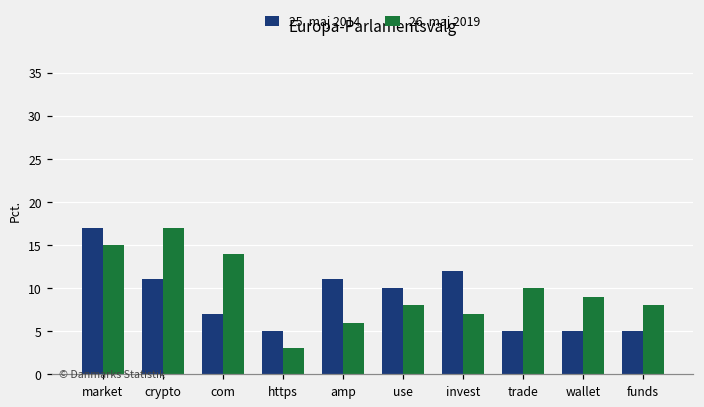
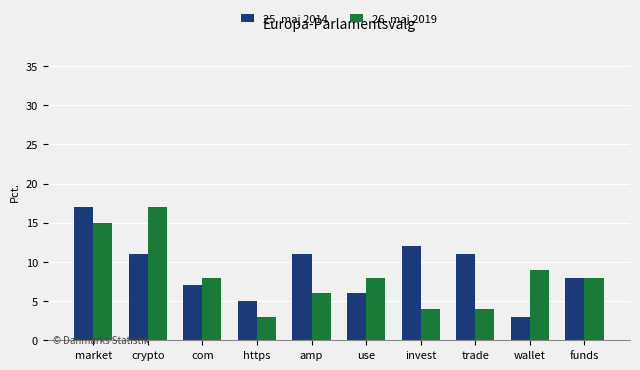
26. maj 2019, com: 14 -> 8
25. maj 2014, use: 10 -> 6
26. maj 2019, invest: 7 -> 4
25. maj 2014, trade: 5 -> 11
26. maj 2019, trade: 10 -> 4
25. maj 2014, wallet: 5 -> 3
25. maj 2014, funds: 5 -> 8
